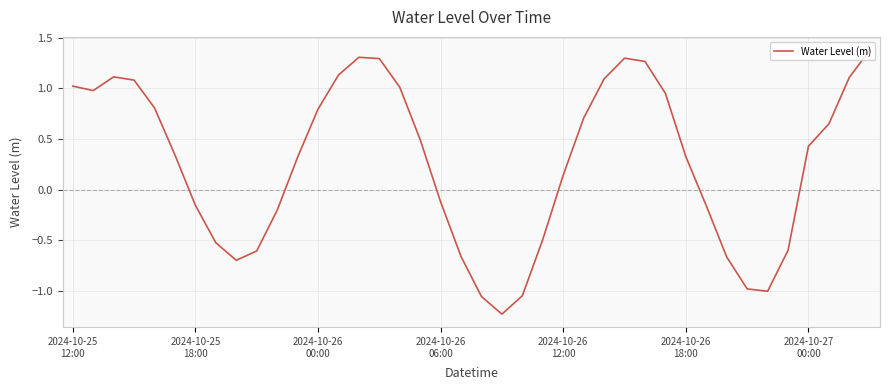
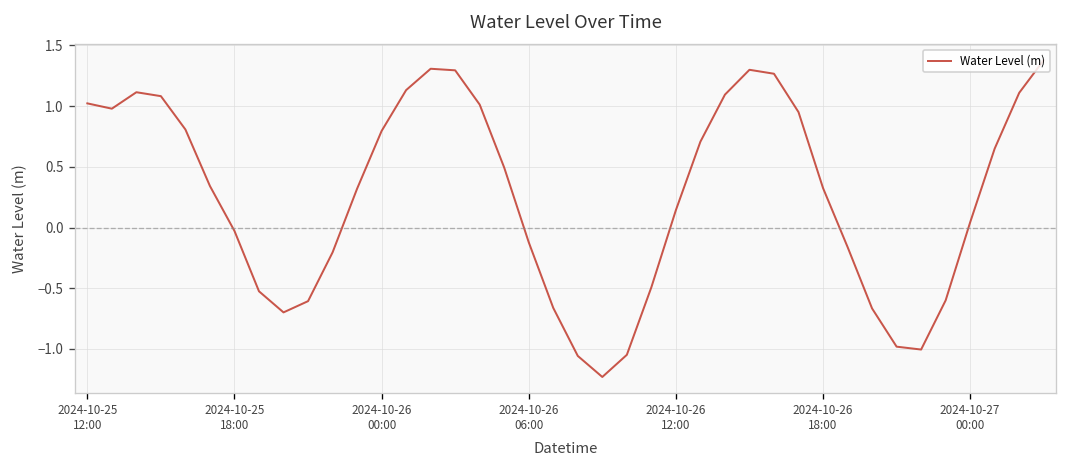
2024-10-25 18:00: -0.16 -> -0.03
2024-10-27 00:00: 0.43 -> 0.04
